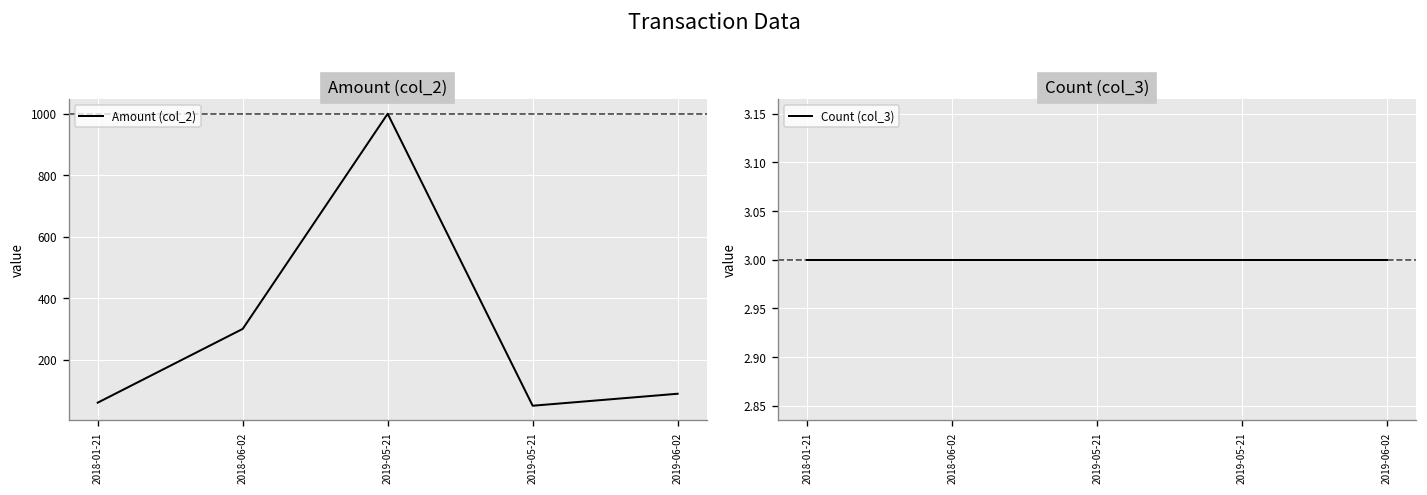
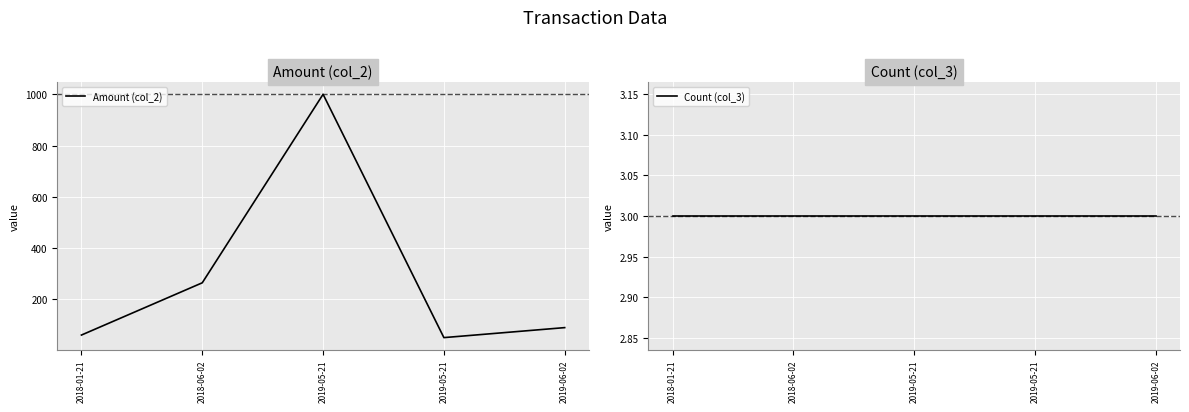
Amount (col_2), 2018-06-02: 300 -> 260
